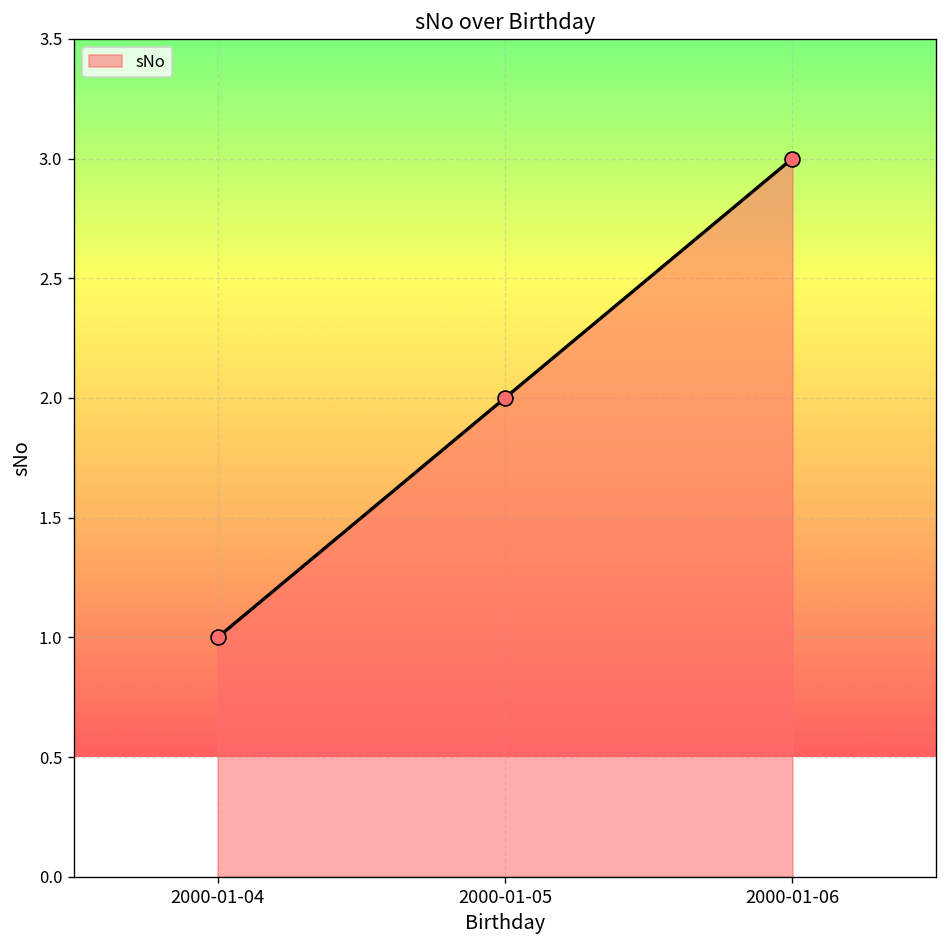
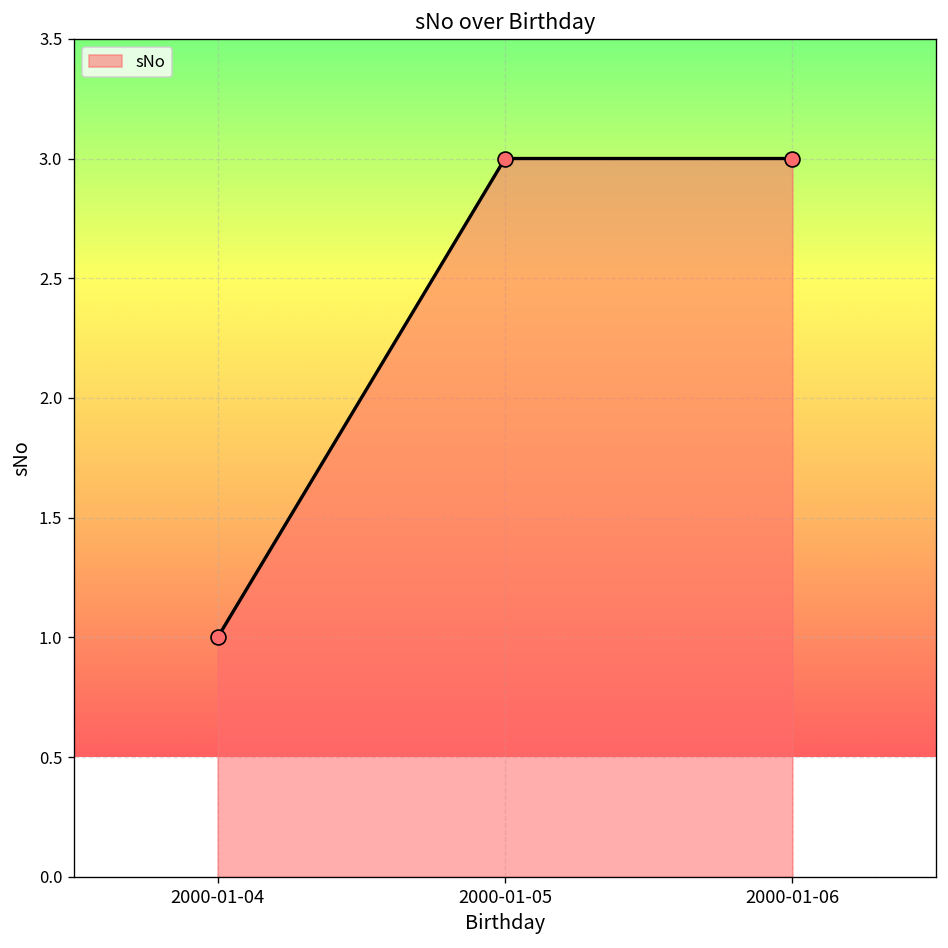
2000-01-05: 2 -> 3
